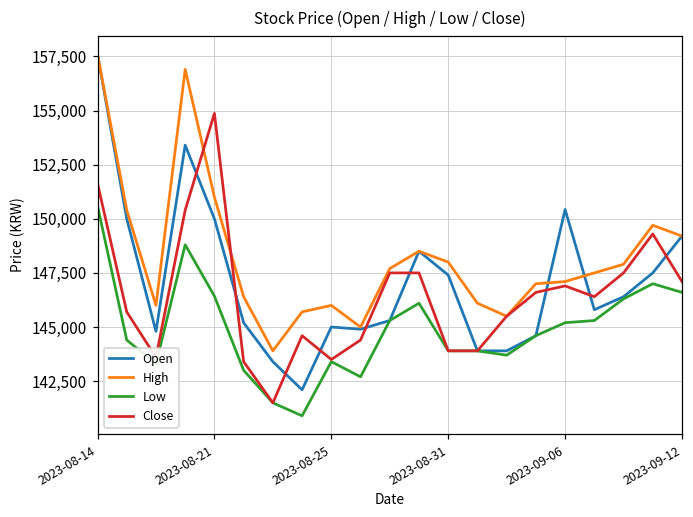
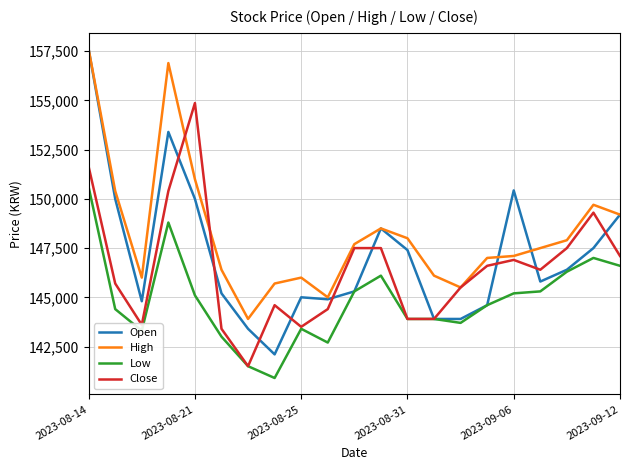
Low, 2023-08-21: 146,400 -> 145,100
